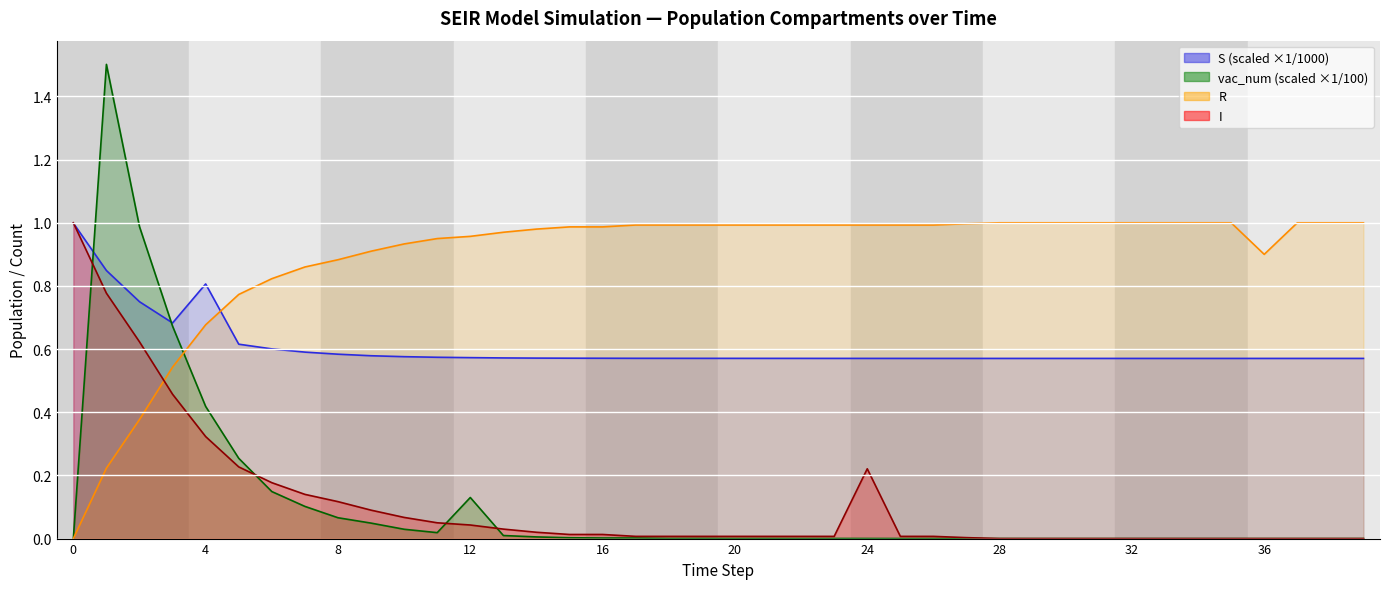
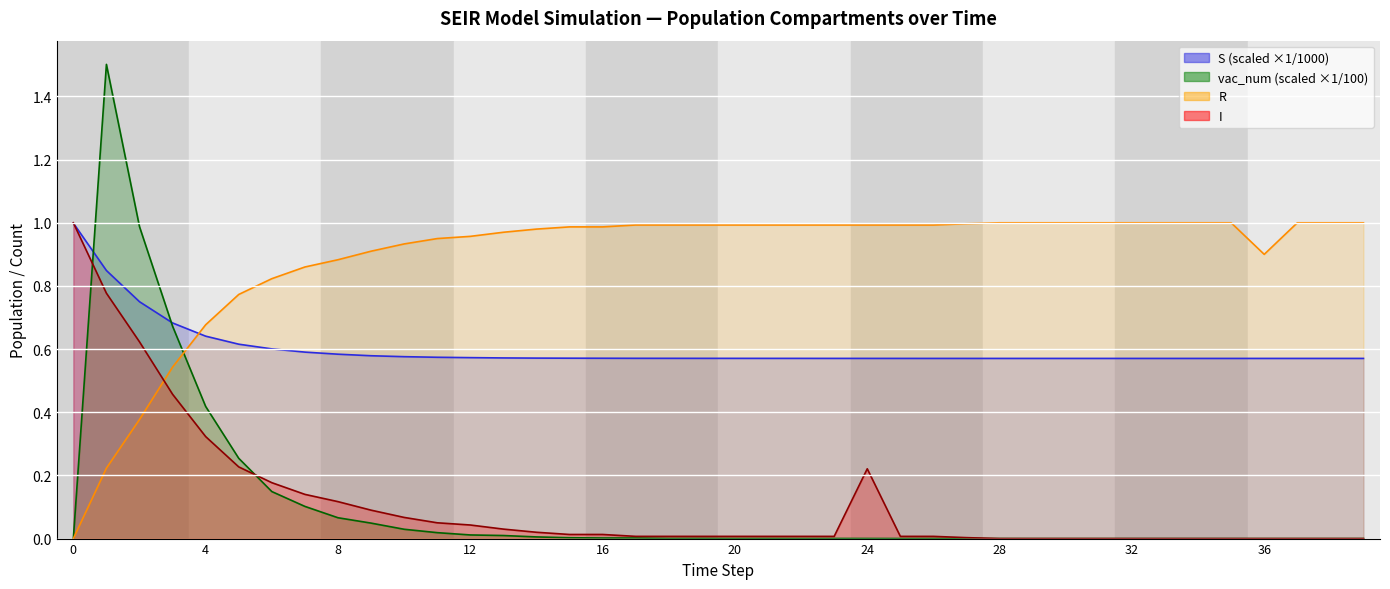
S (scaled ×1/1000), 4: 0.81 -> 0.64
vac_num (scaled ×1/100), 12: 0.13 -> 0.01
